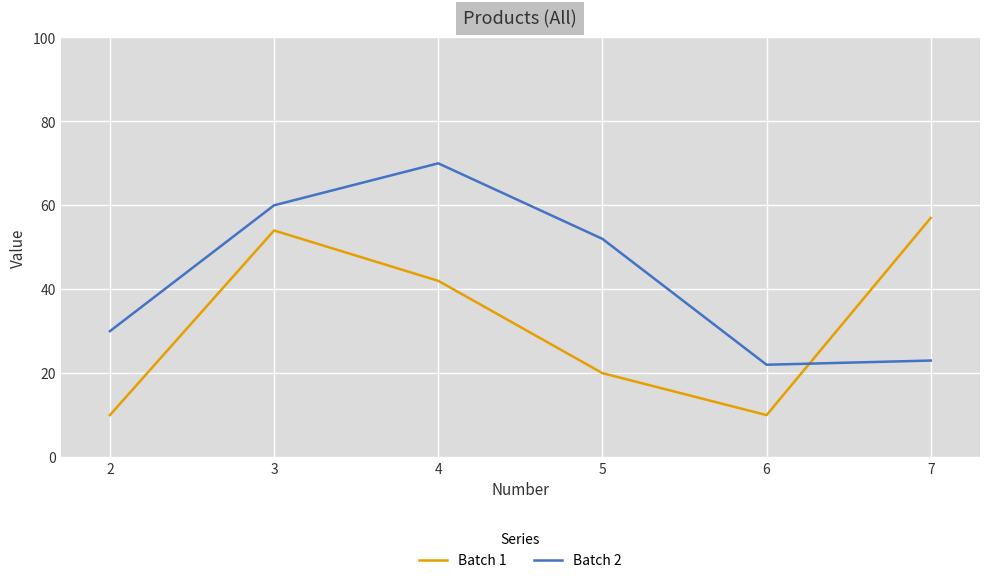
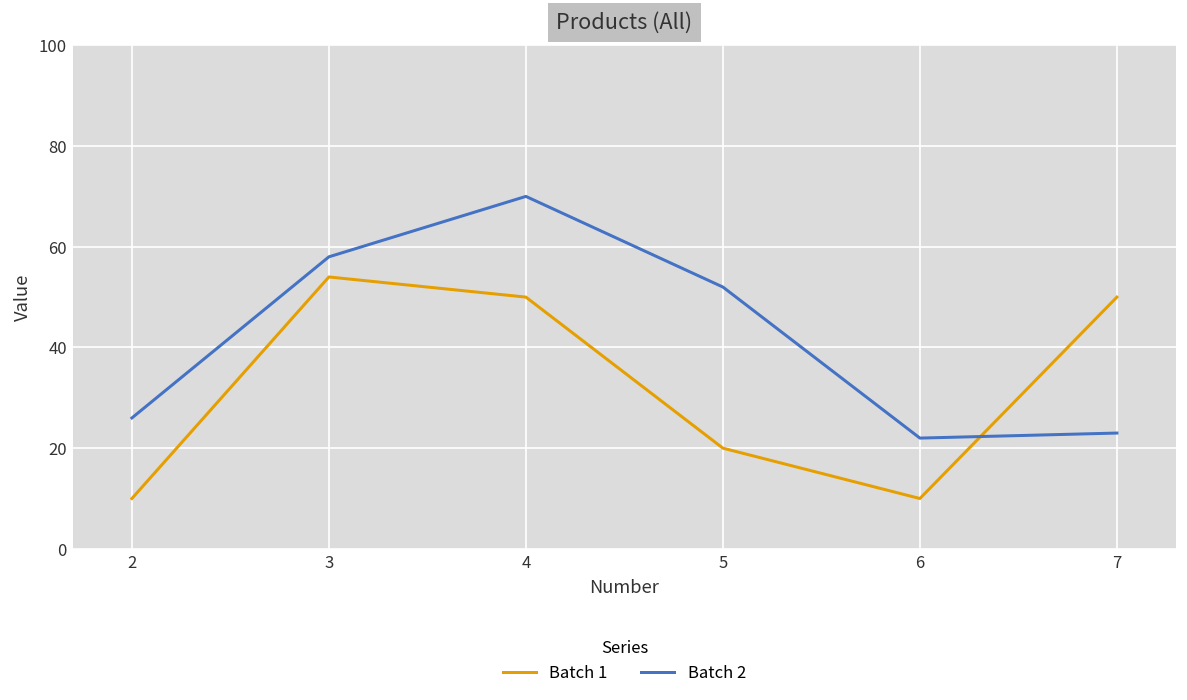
Batch 2, 2: 30 -> 26
Batch 2, 3: 60 -> 58
Batch 1, 4: 42 -> 50
Batch 1, 7: 57 -> 50
